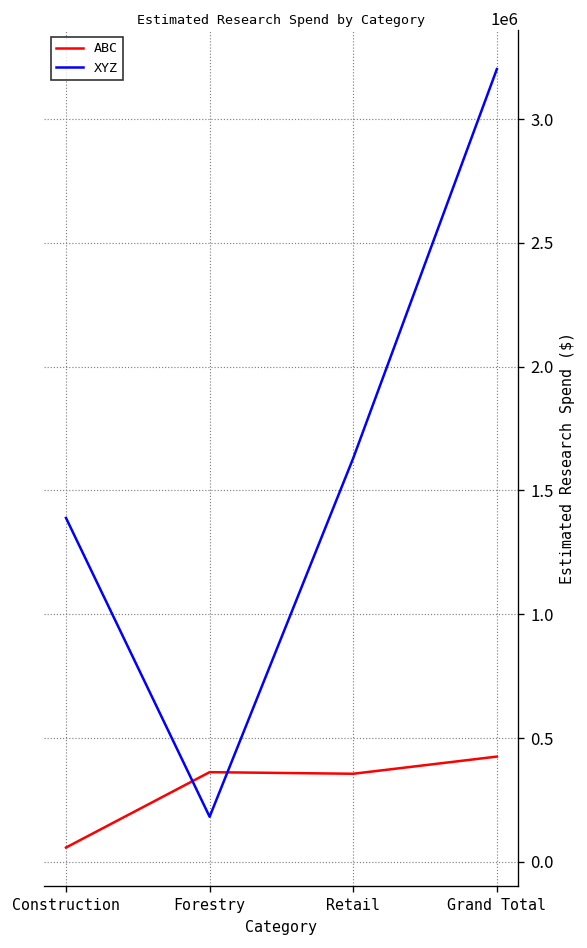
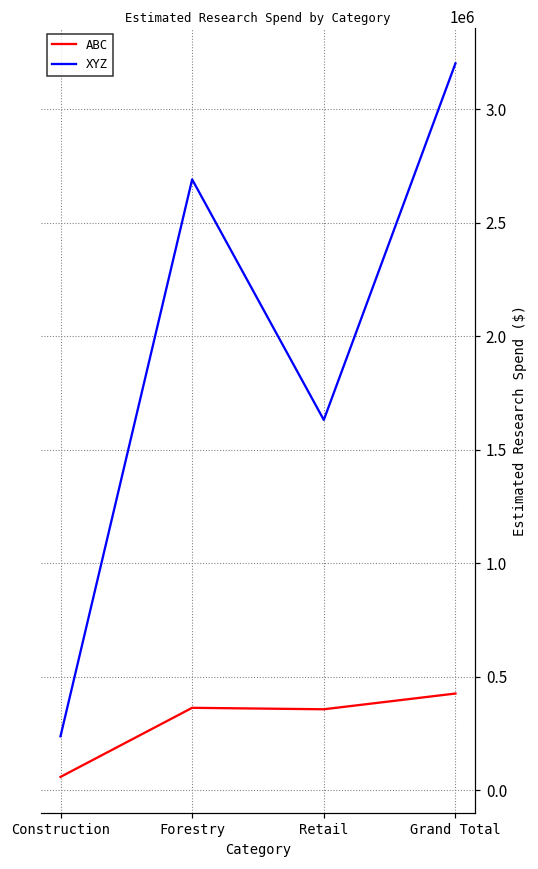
XYZ, Construction: 1390000 -> 240000
XYZ, Forestry: 180000 -> 2690000
